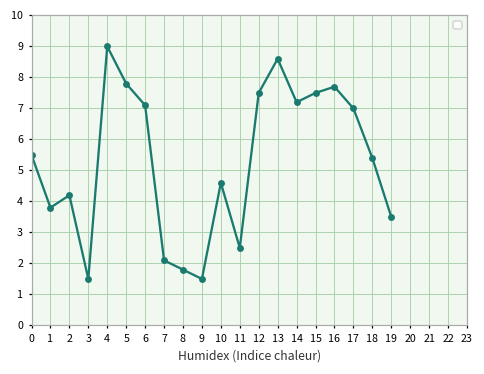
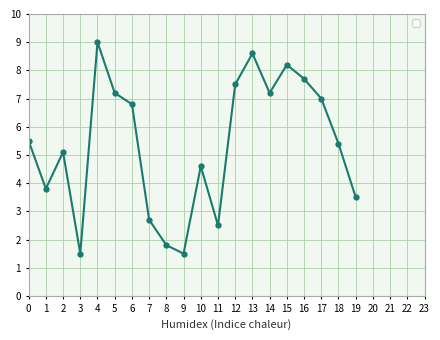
2: 4.2 -> 5.1
5: 7.8 -> 7.2
6: 7.1 -> 6.8
7: 2.1 -> 2.7
15: 7.5 -> 8.2
